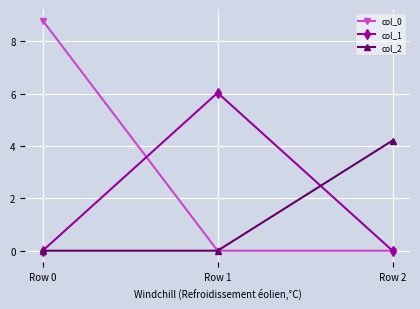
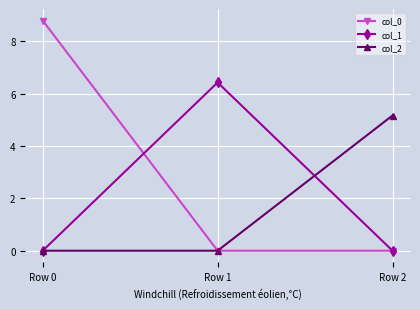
col_1, Row 1: 6.0 -> 6.4
col_2, Row 2: 4.2 -> 5.2
